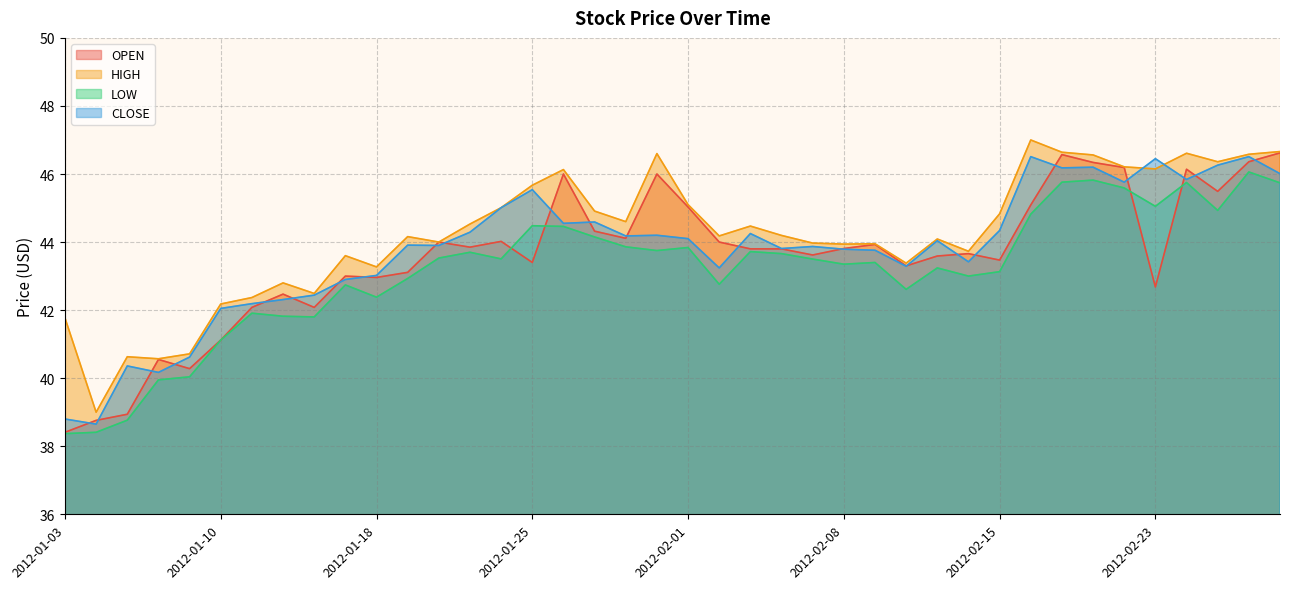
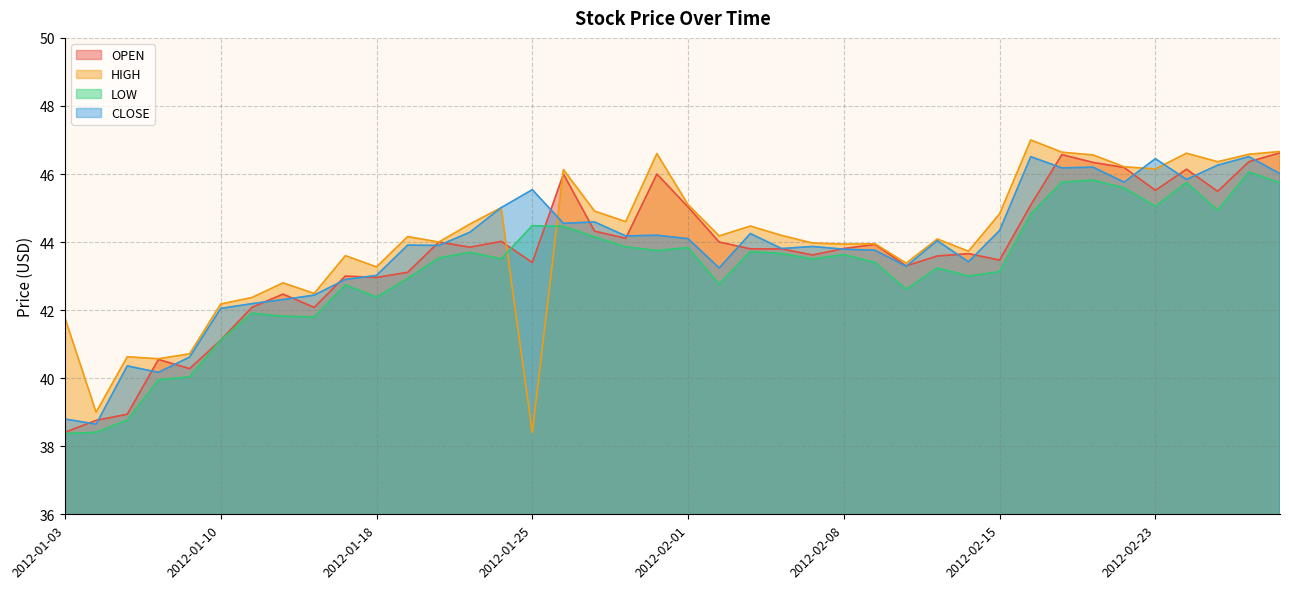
HIGH, 2012-01-25: 45.7 -> 38.4
LOW, 2012-02-08: 43.4 -> 43.6
OPEN, 2012-02-23: 42.7 -> 45.5
